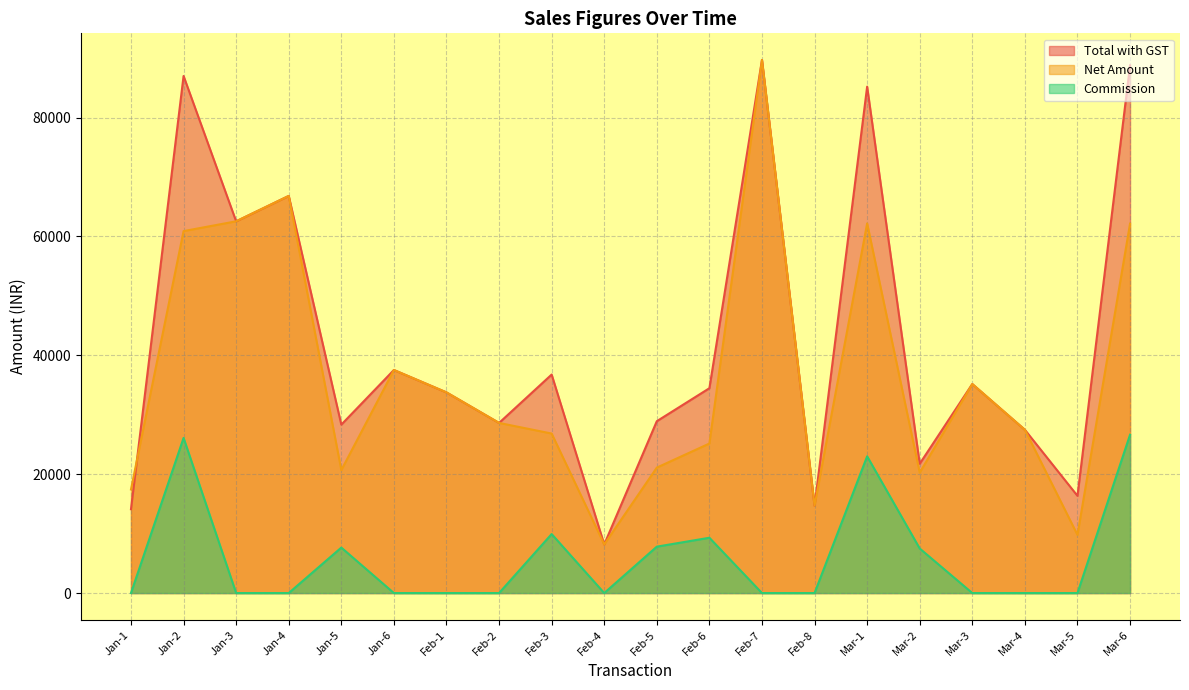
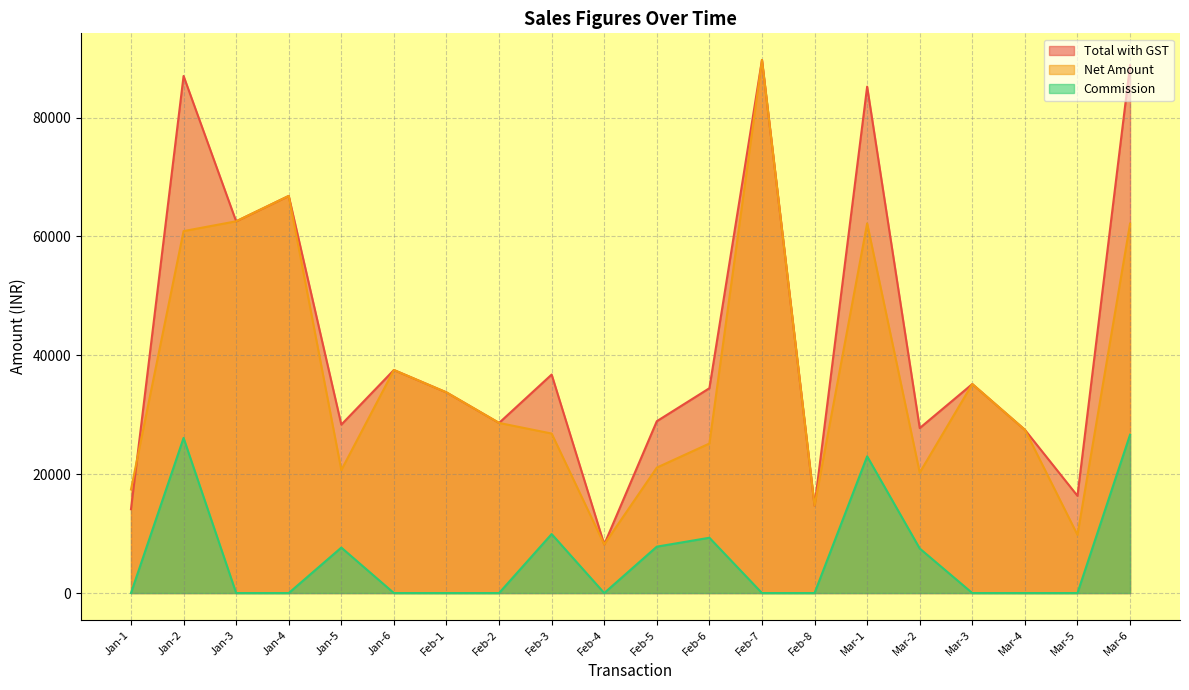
Total with GST, Mar-2: 22000 -> 28000
